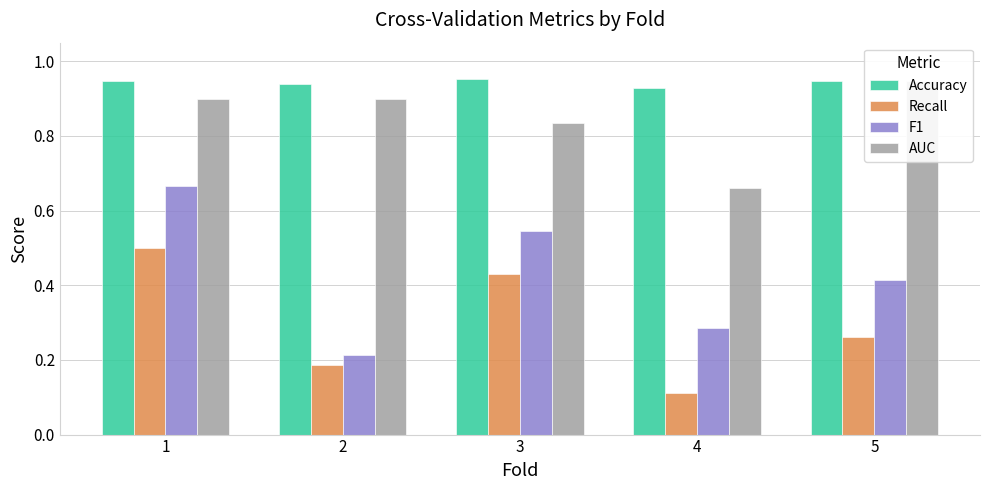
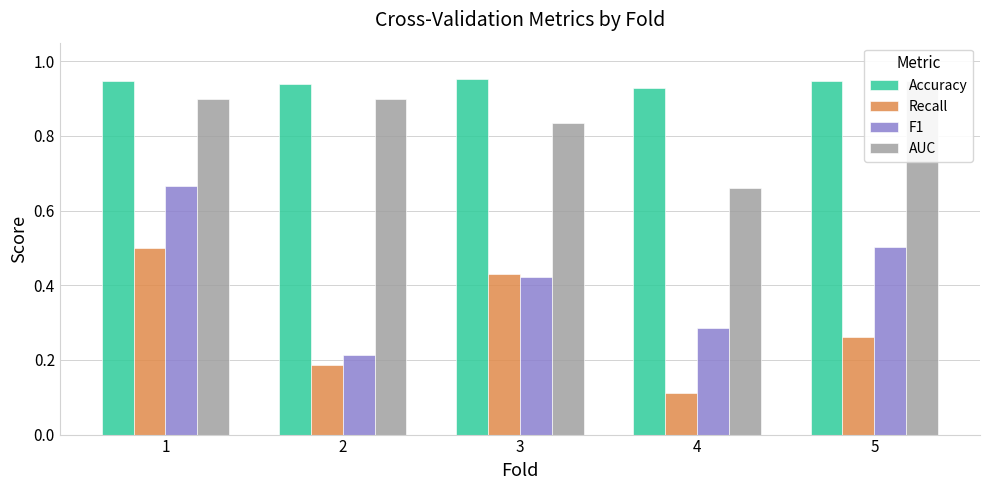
F1, 3: 0.55 -> 0.42
F1, 5: 0.41 -> 0.50
